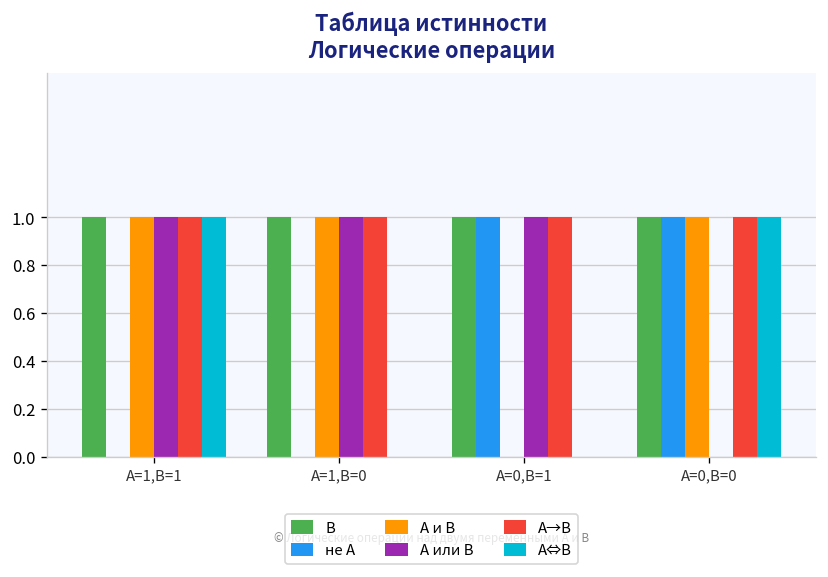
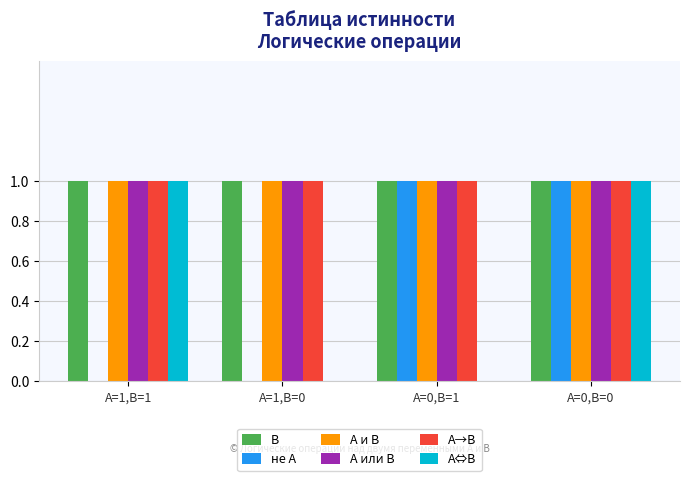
A и B, A=0,B=1: 0 -> 1
A или B, A=0,B=0: 0 -> 1
